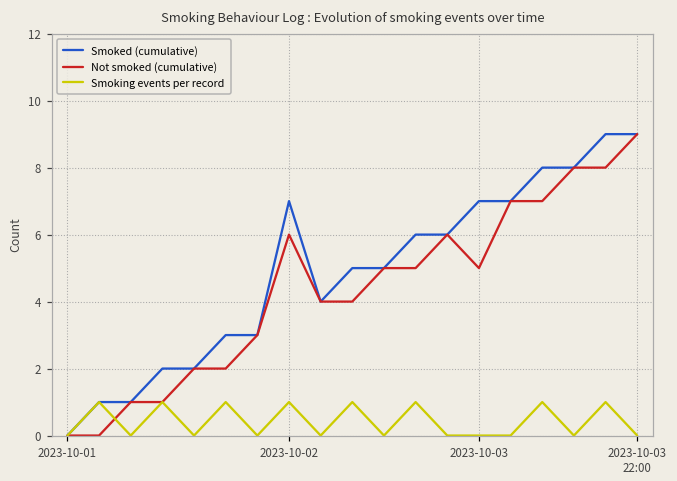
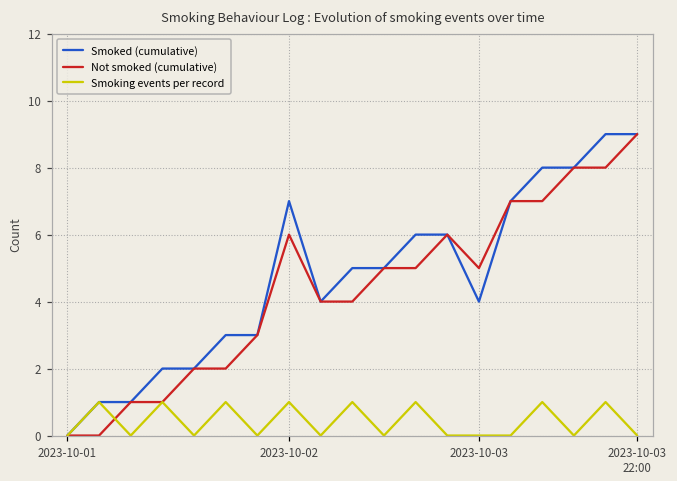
Smoked (cumulative), 2023-10-03: 7 -> 4
